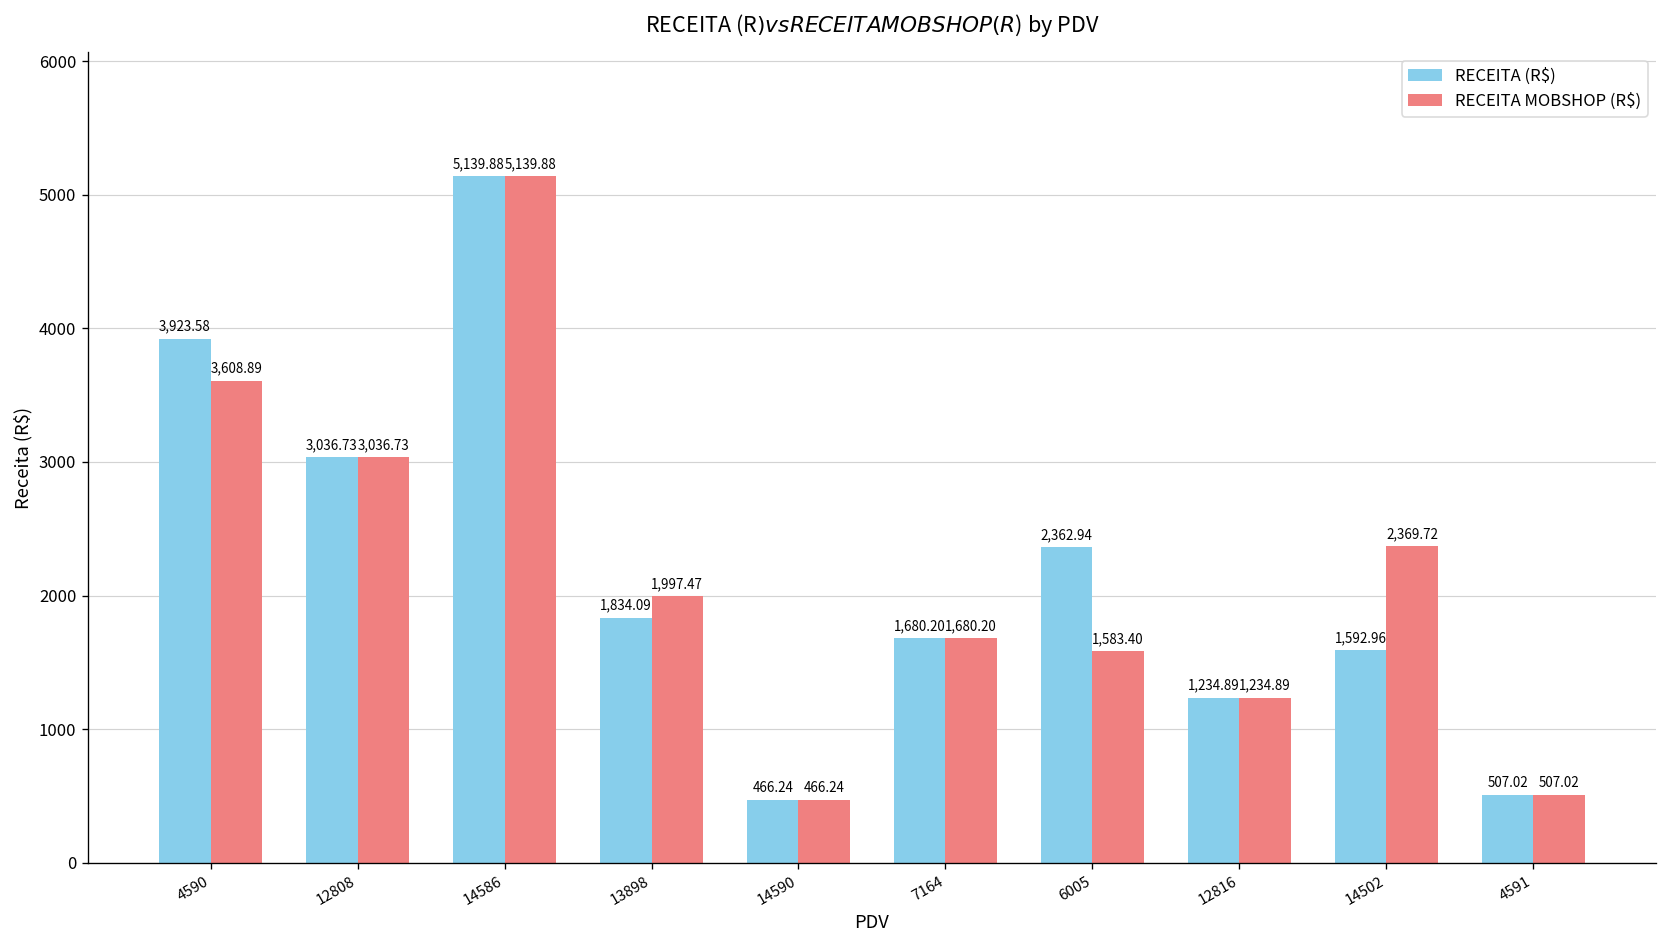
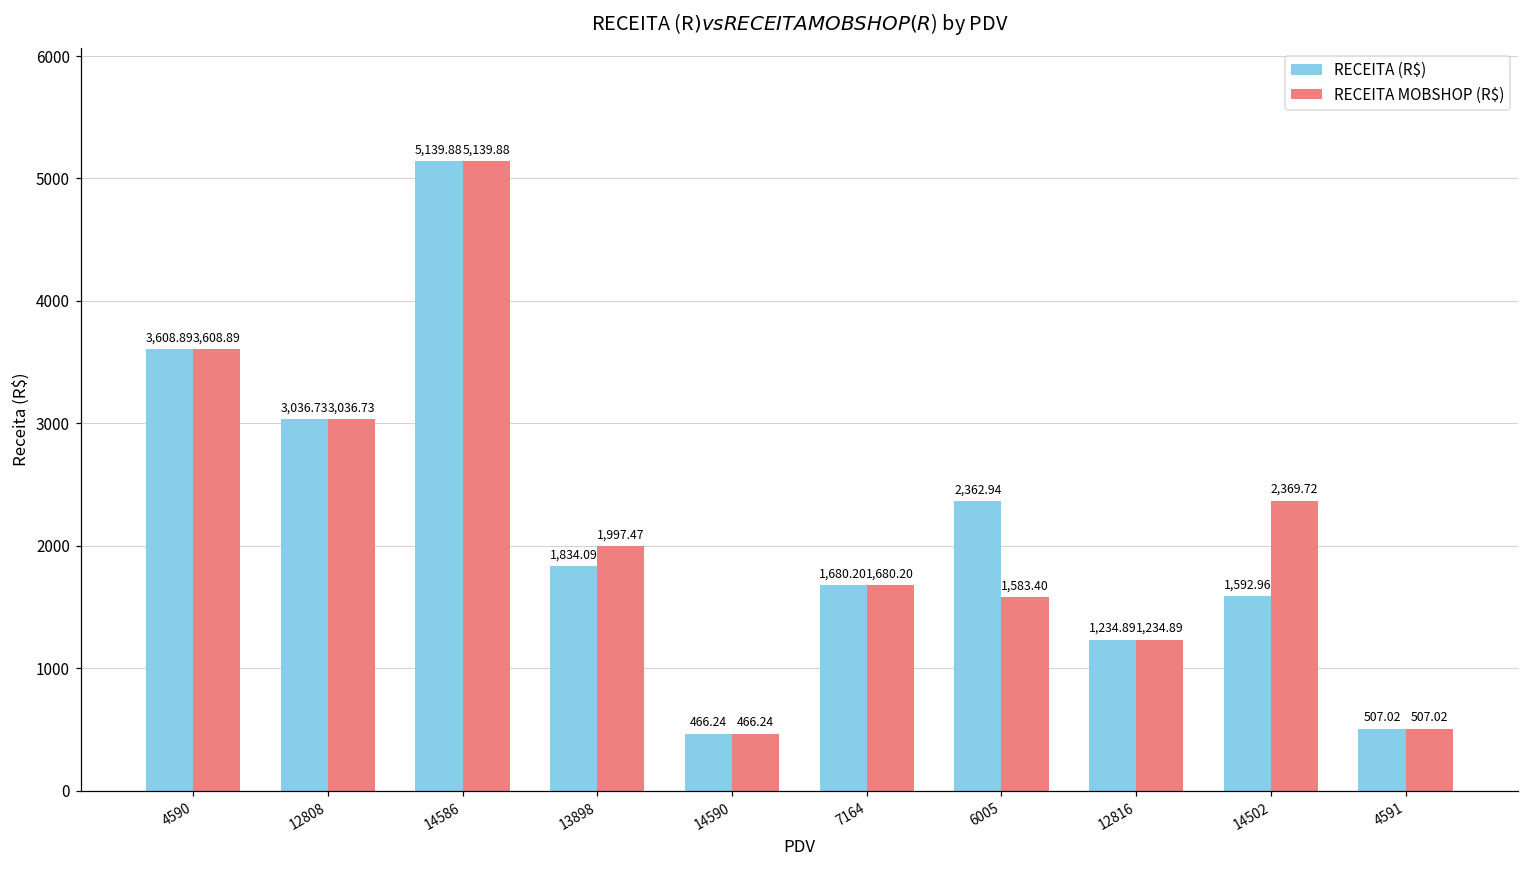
RECEITA (R$), 4590: 3,923.58 -> 3,608.89
